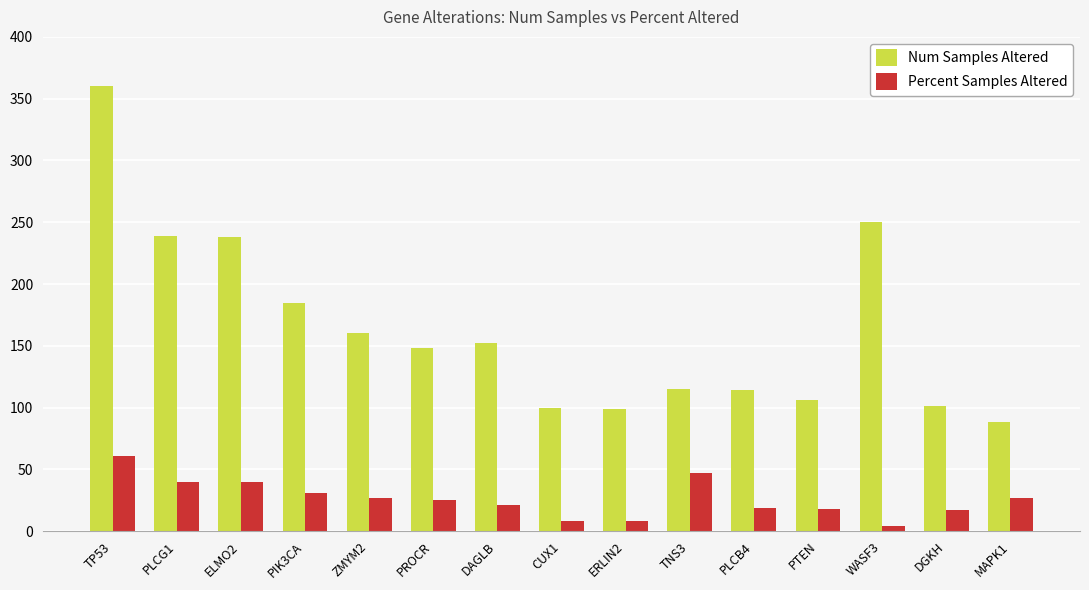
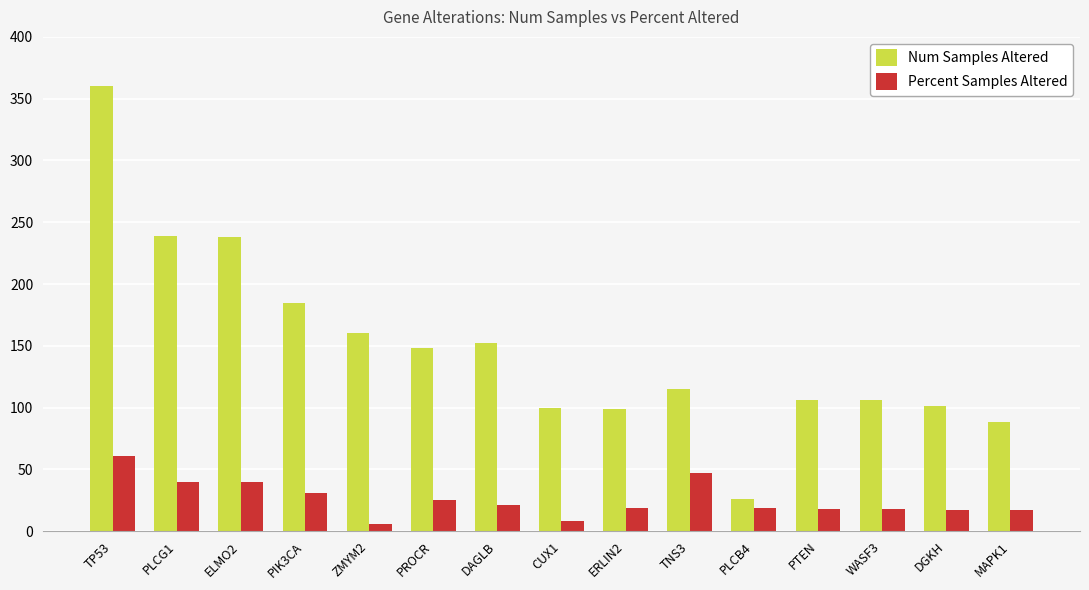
Percent Samples Altered, ZMYM2: 27 -> 6
Percent Samples Altered, ERLIN2: 8 -> 19
Num Samples Altered, PLCB4: 114 -> 26
Num Samples Altered, WASF3: 250 -> 106
Percent Samples Altered, WASF3: 4 -> 18
Percent Samples Altered, MAPK1: 27 -> 17
